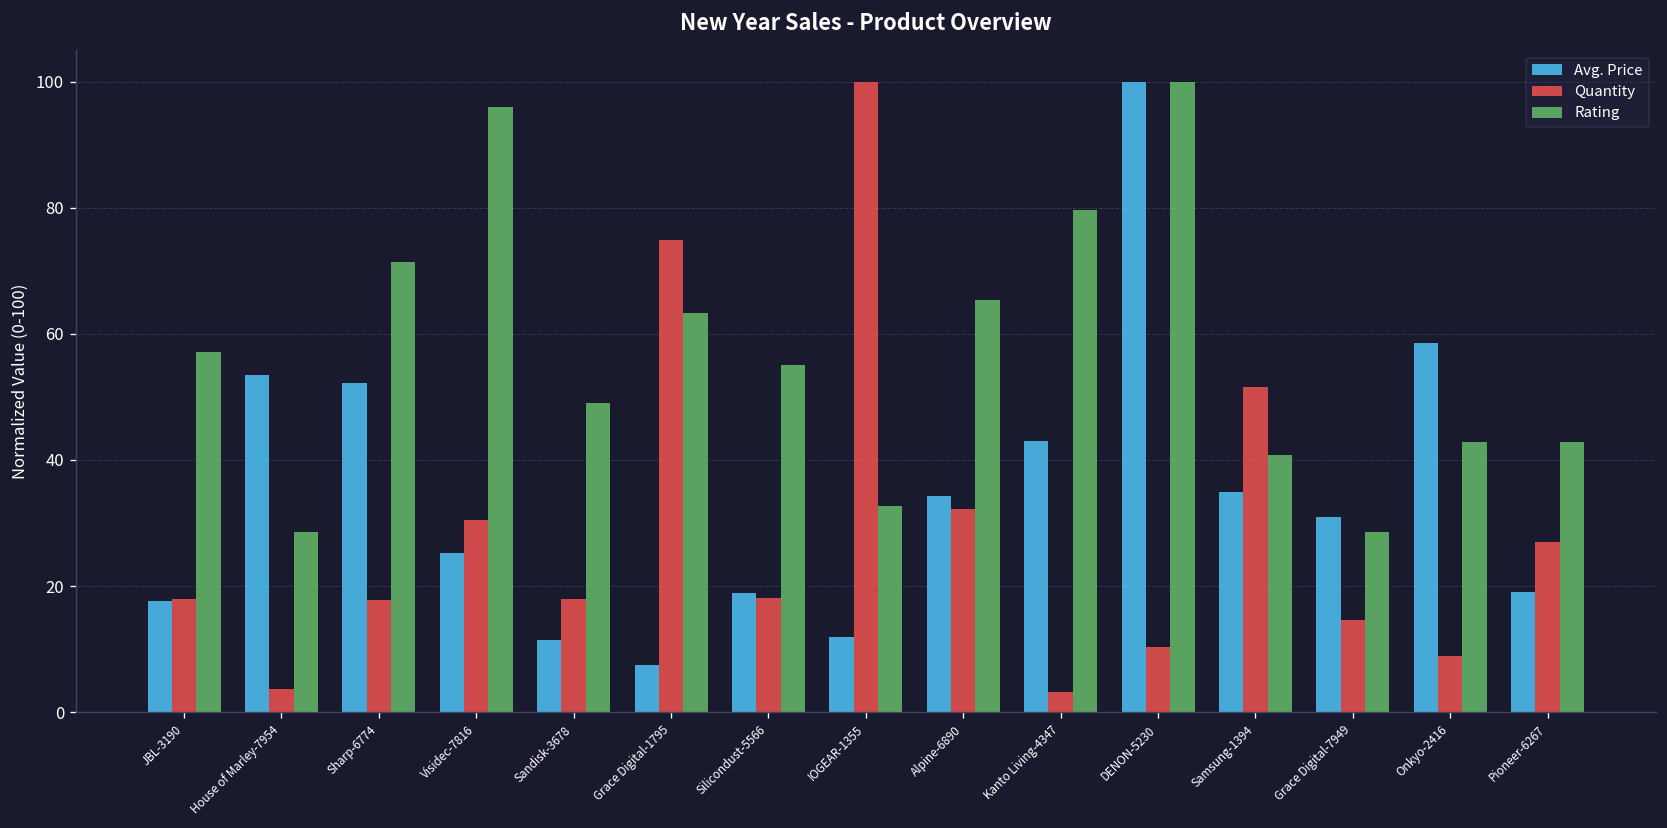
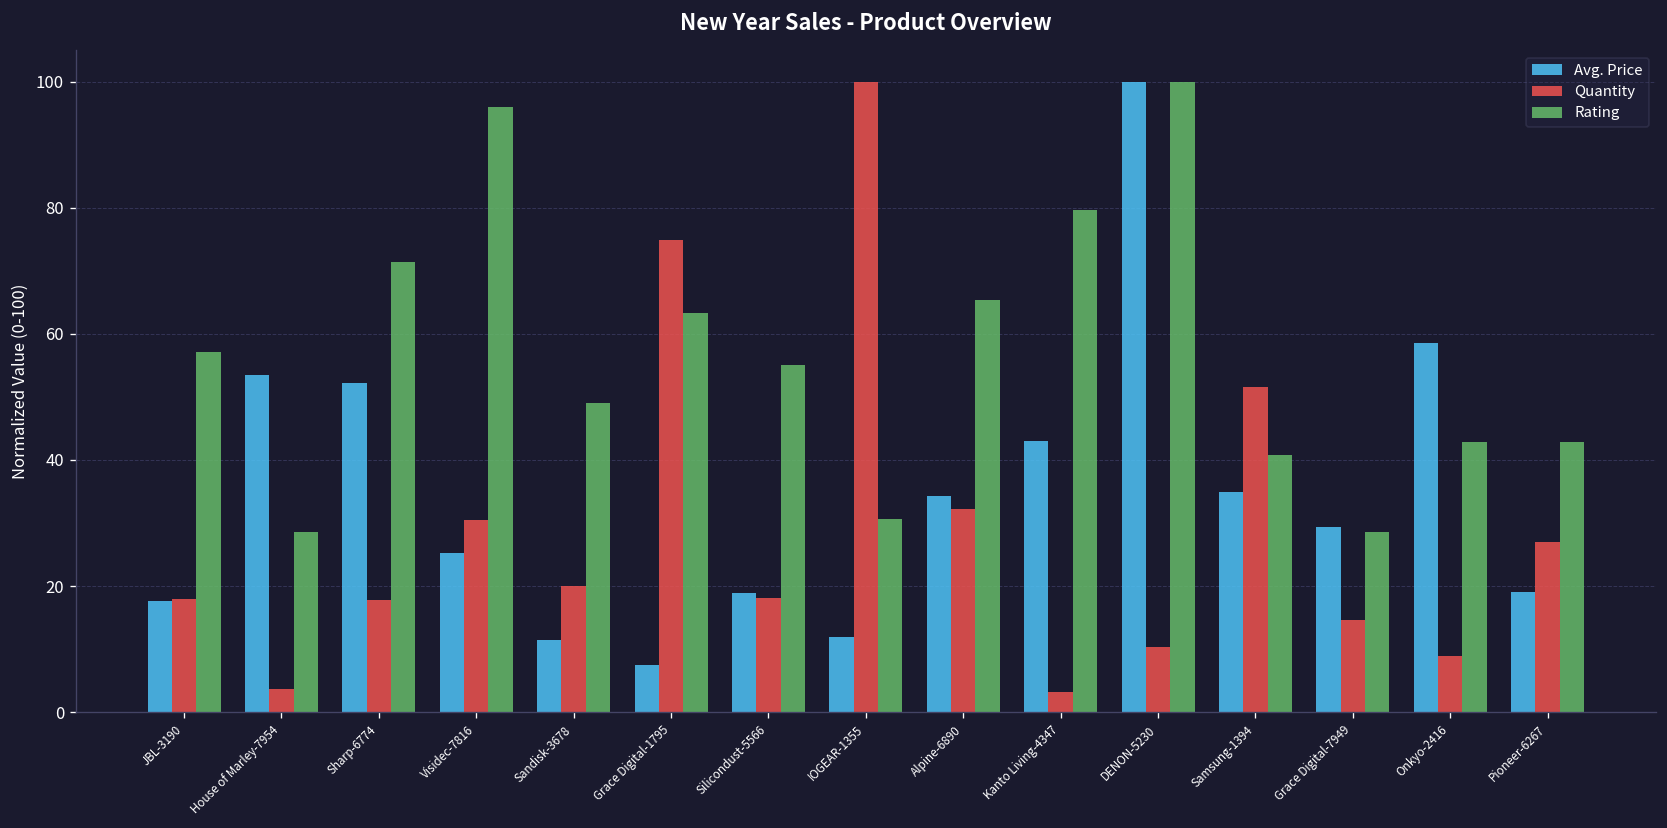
Quantity, Sandisk-3678: 18 -> 20
Rating, IOGEAR-1355: 33 -> 31
Avg. Price, Grace Digital-7949: 31 -> 29
